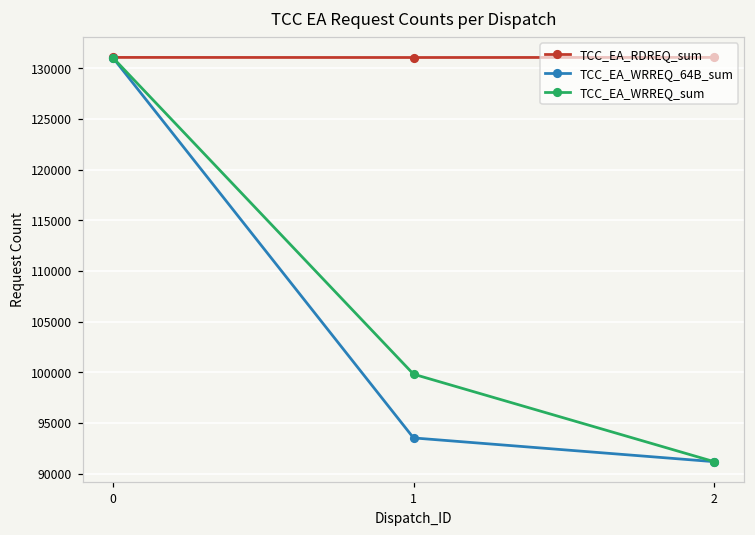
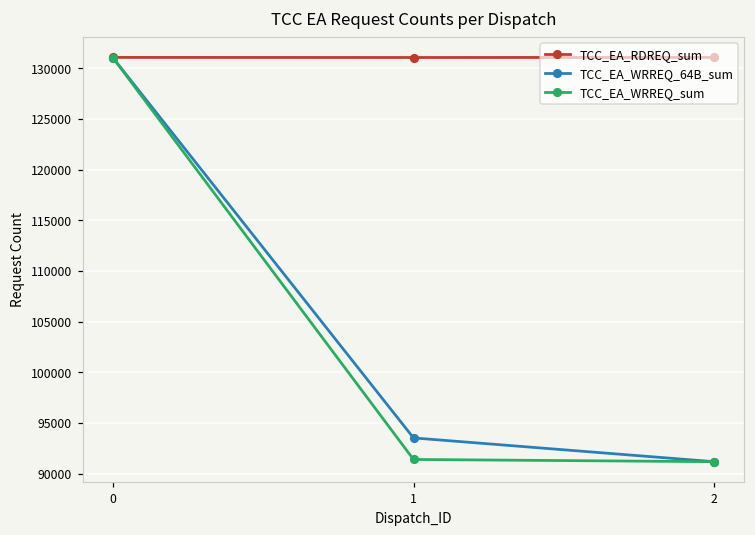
TCC_EA_WRREQ_sum, 1: 100000 -> 91000
